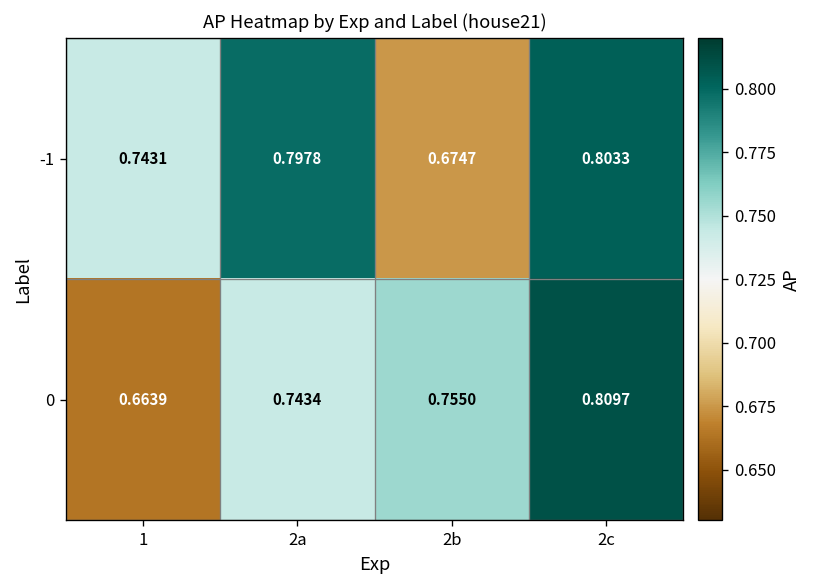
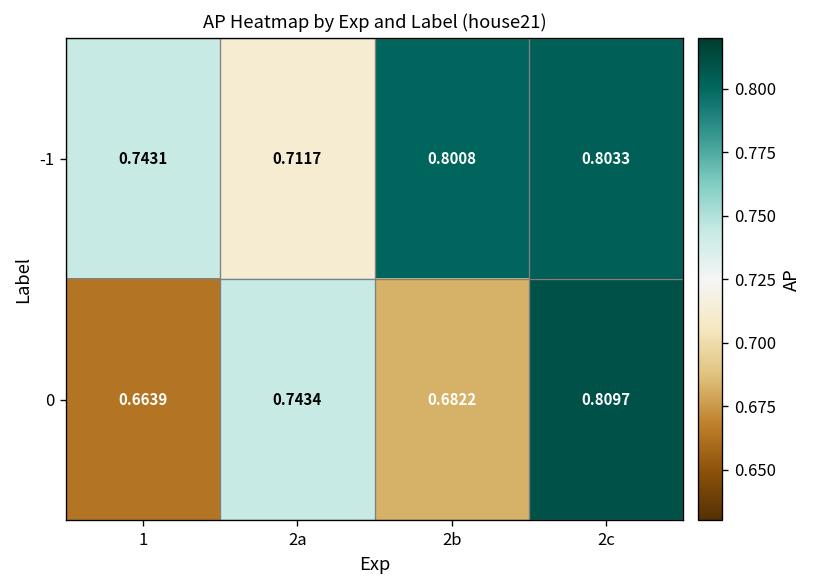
-1, 2a: 0.7978 -> 0.7117
-1, 2b: 0.6747 -> 0.8008
0, 2b: 0.7550 -> 0.6822
